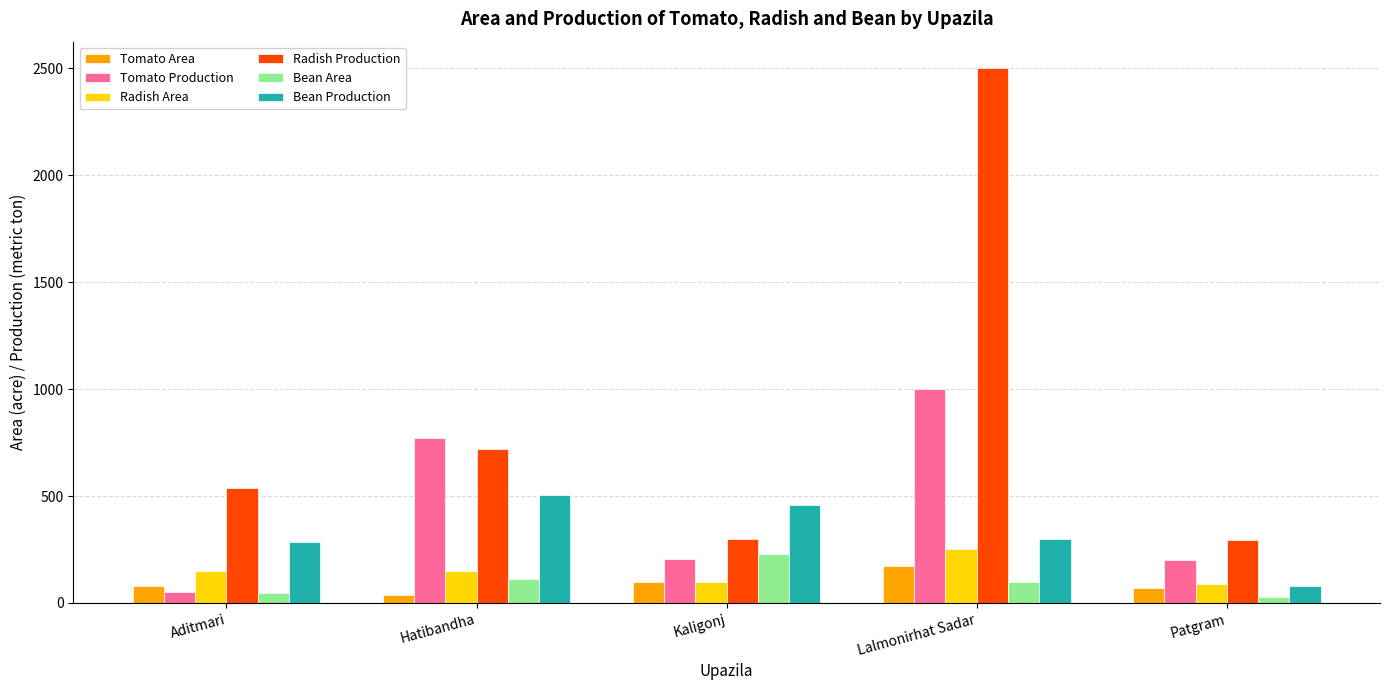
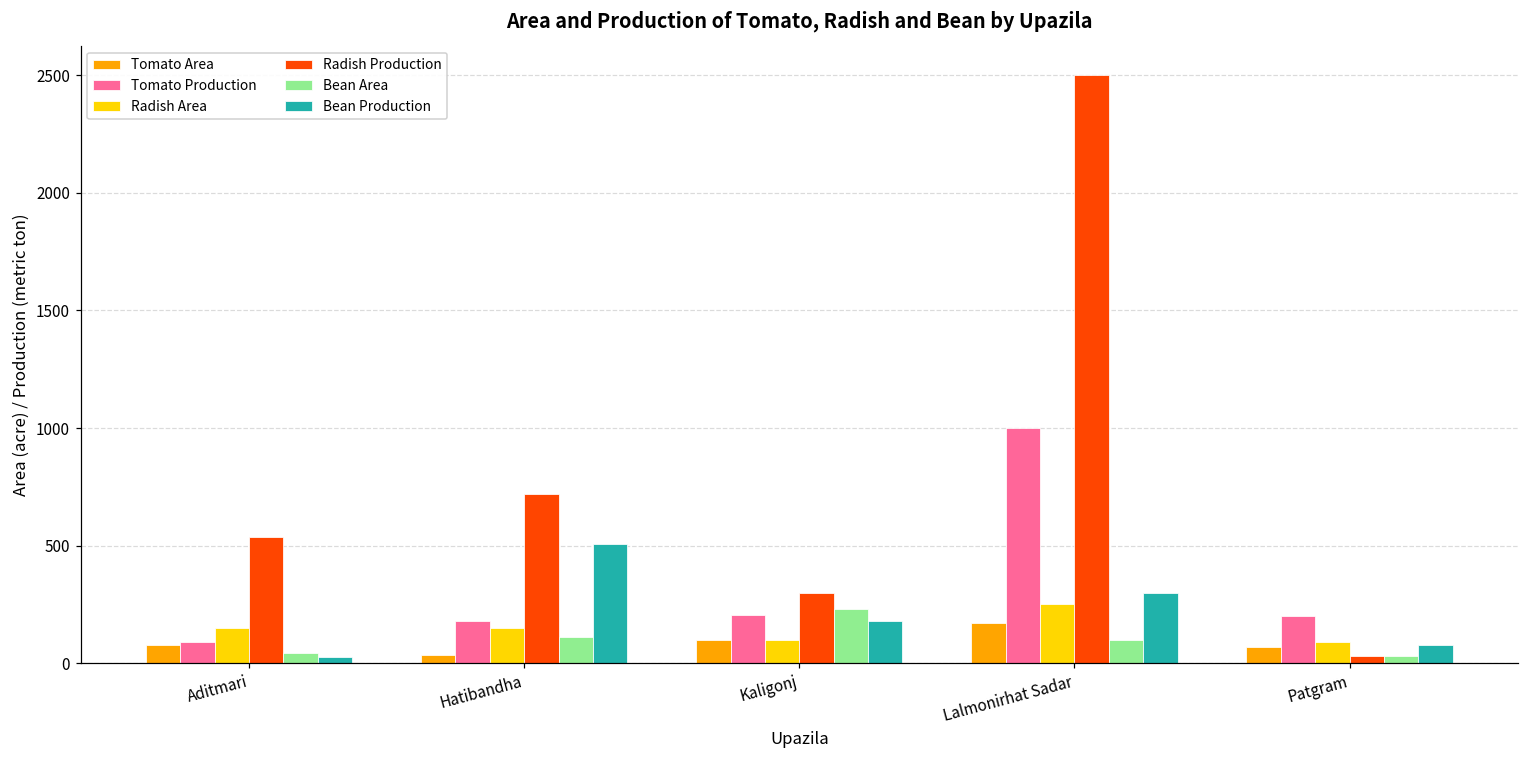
Tomato Production, Aditmari: 50 -> 90
Bean Production, Aditmari: 290 -> 30
Tomato Production, Hatibandha: 770 -> 180
Bean Production, Kaligonj: 460 -> 180
Radish Production, Patgram: 300 -> 30
